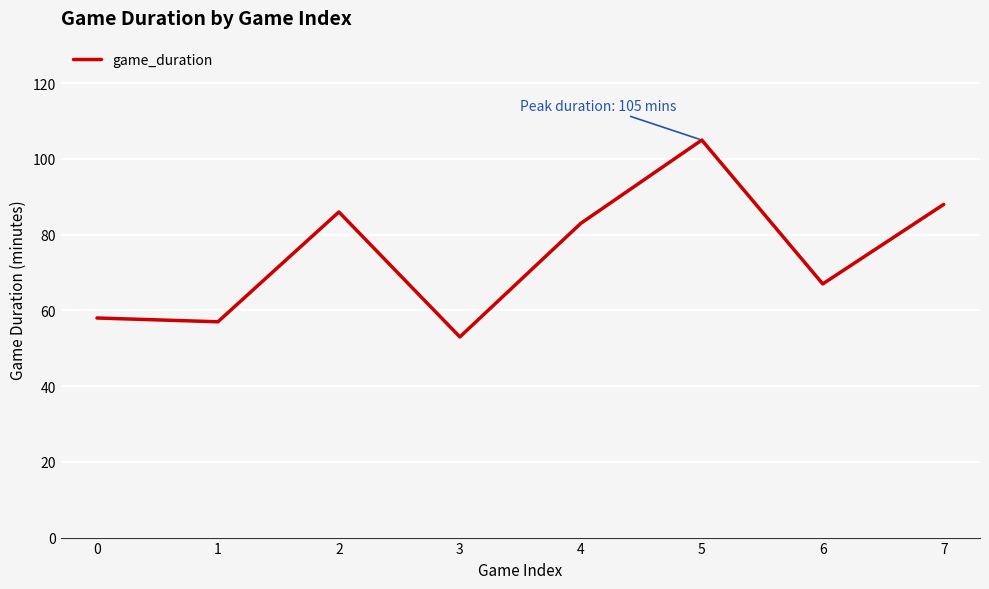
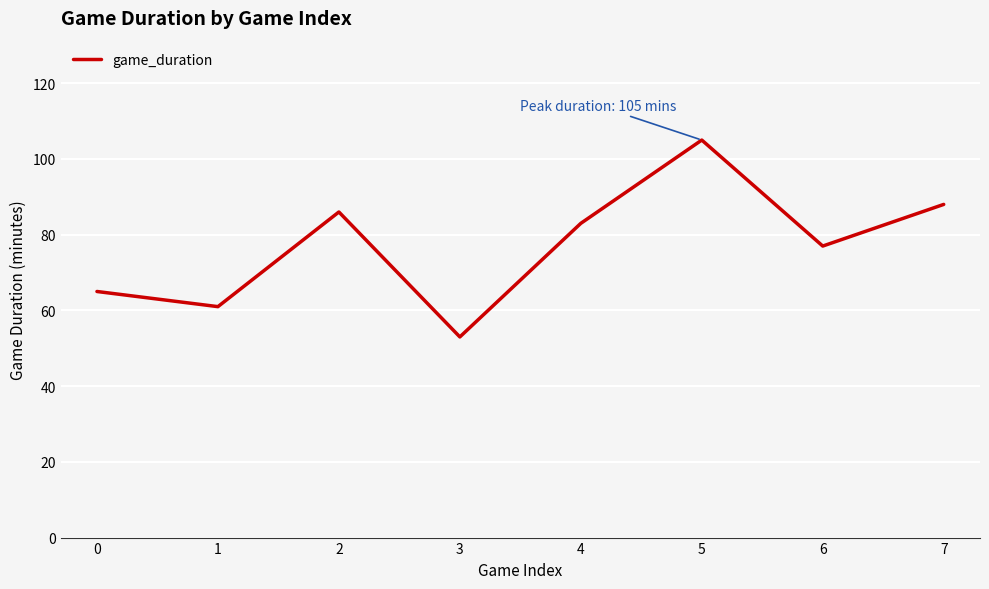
0: 58 -> 65
1: 57 -> 61
6: 67 -> 77
